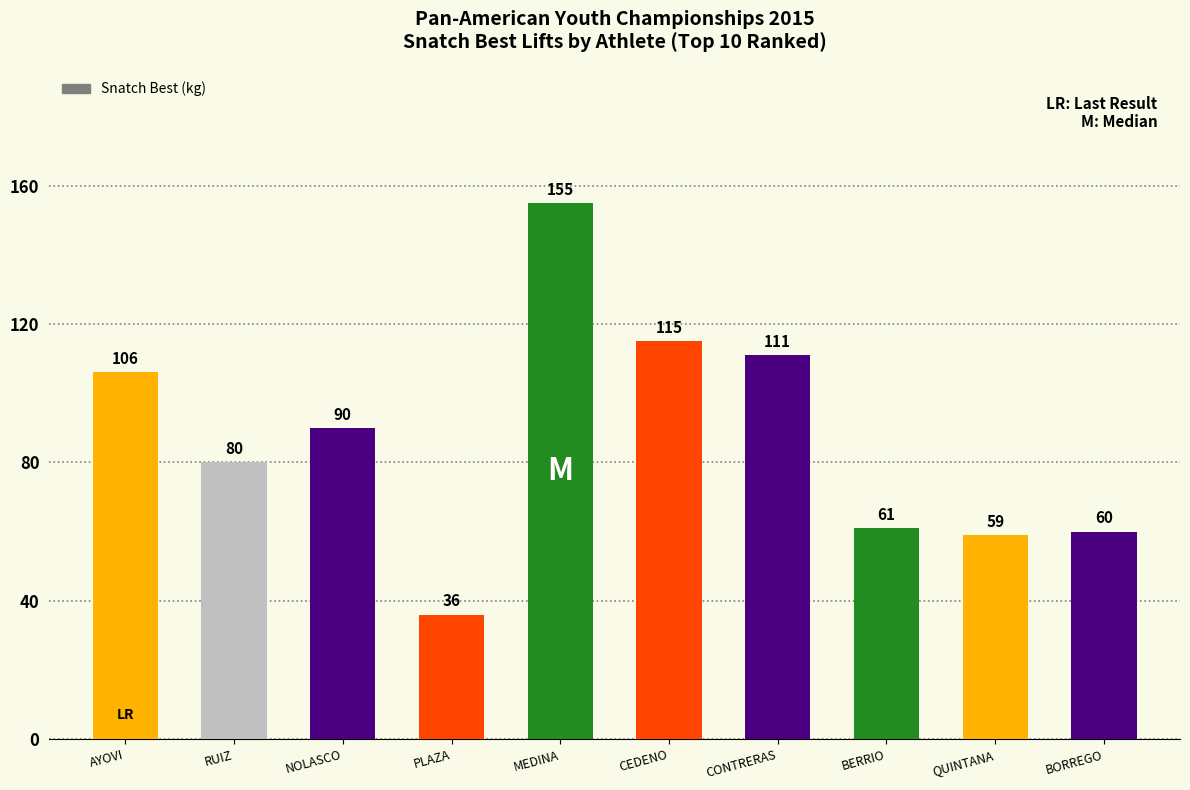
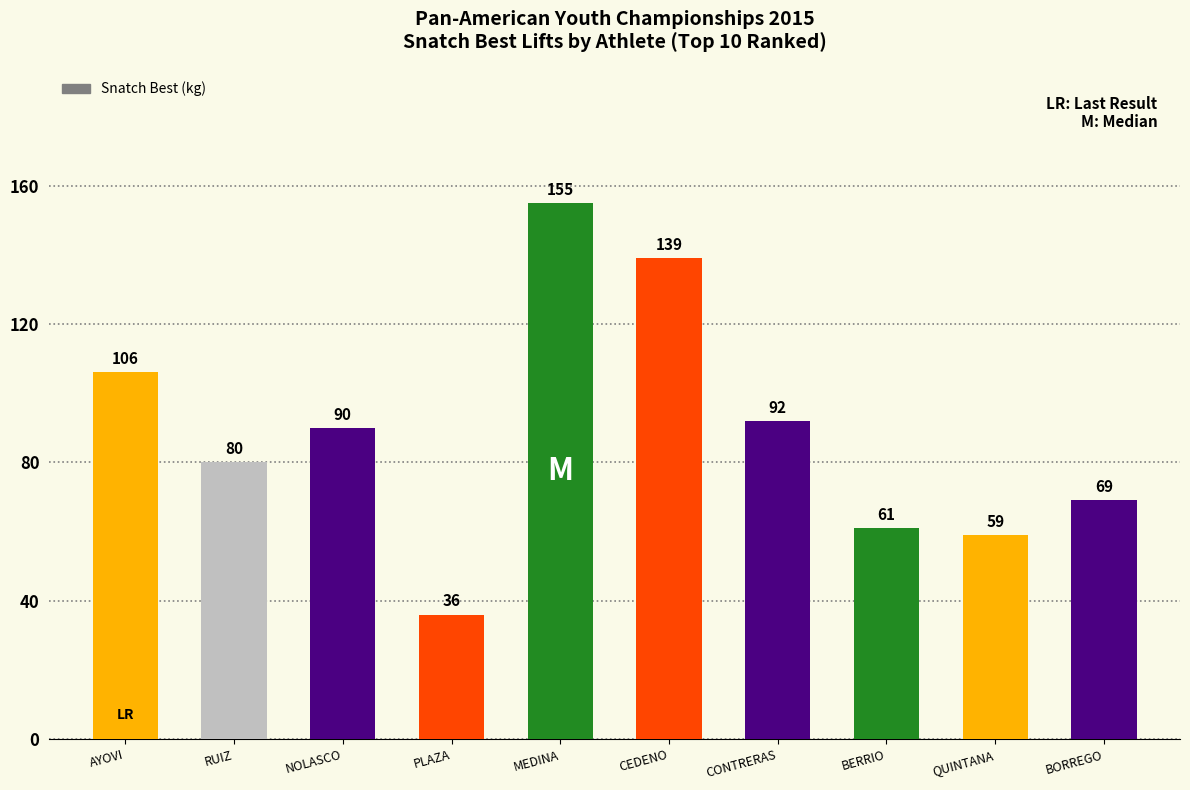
CEDENO: 115 -> 139
CONTRERAS: 111 -> 92
BORREGO: 60 -> 69
